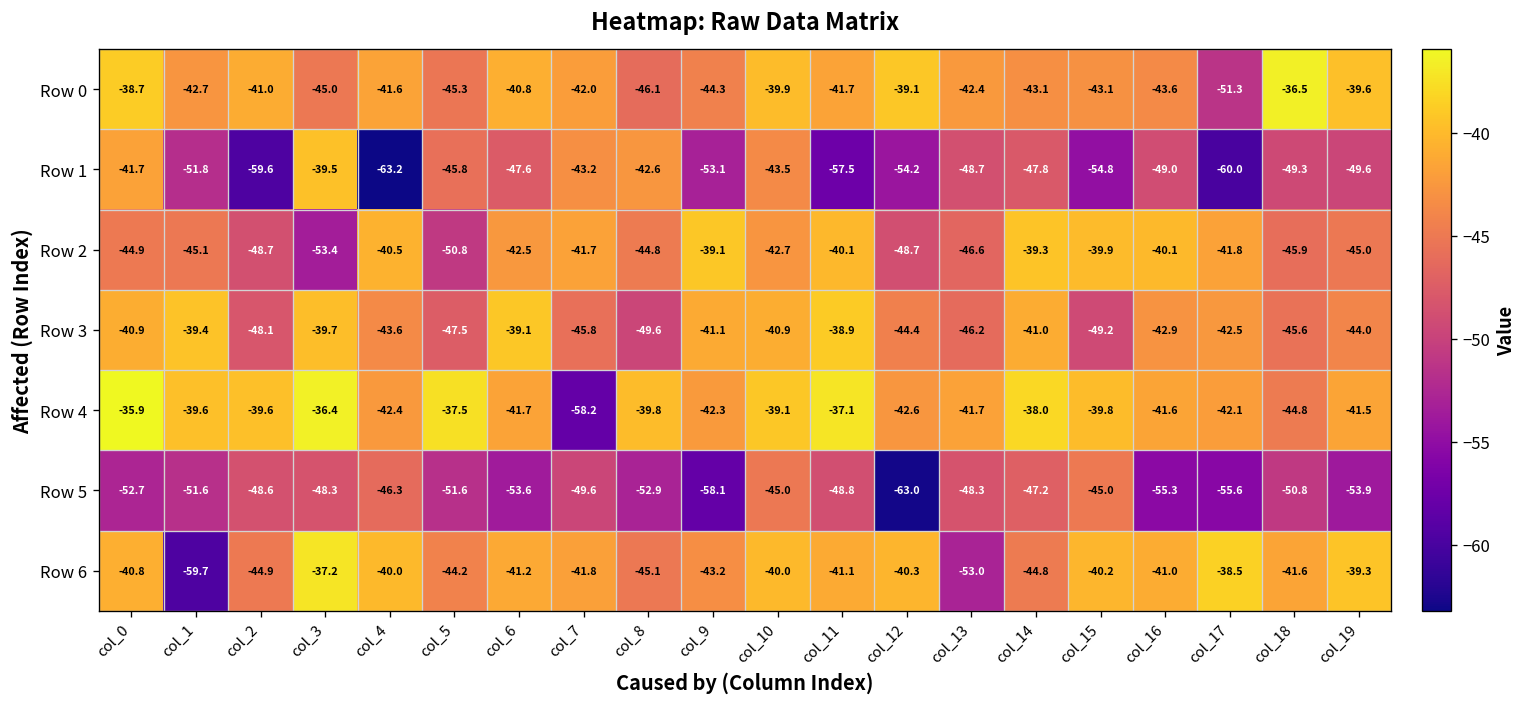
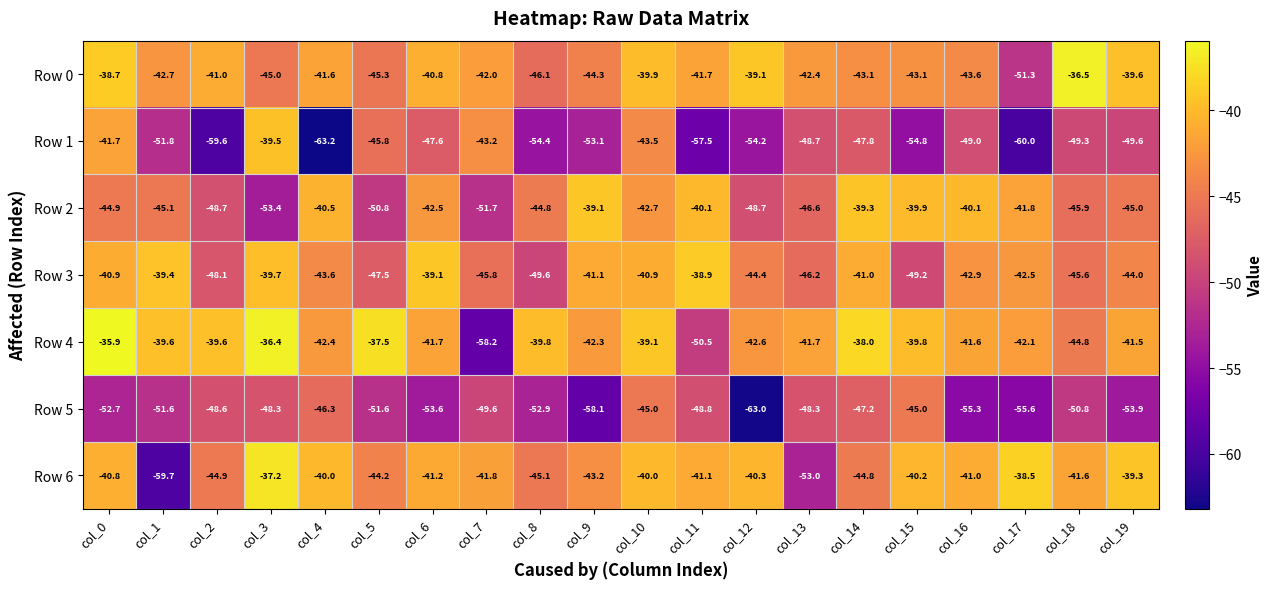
Row 1, col_8: -42.6 -> -54.4
Row 2, col_7: -41.7 -> -51.7
Row 4, col_11: -37.1 -> -50.5
